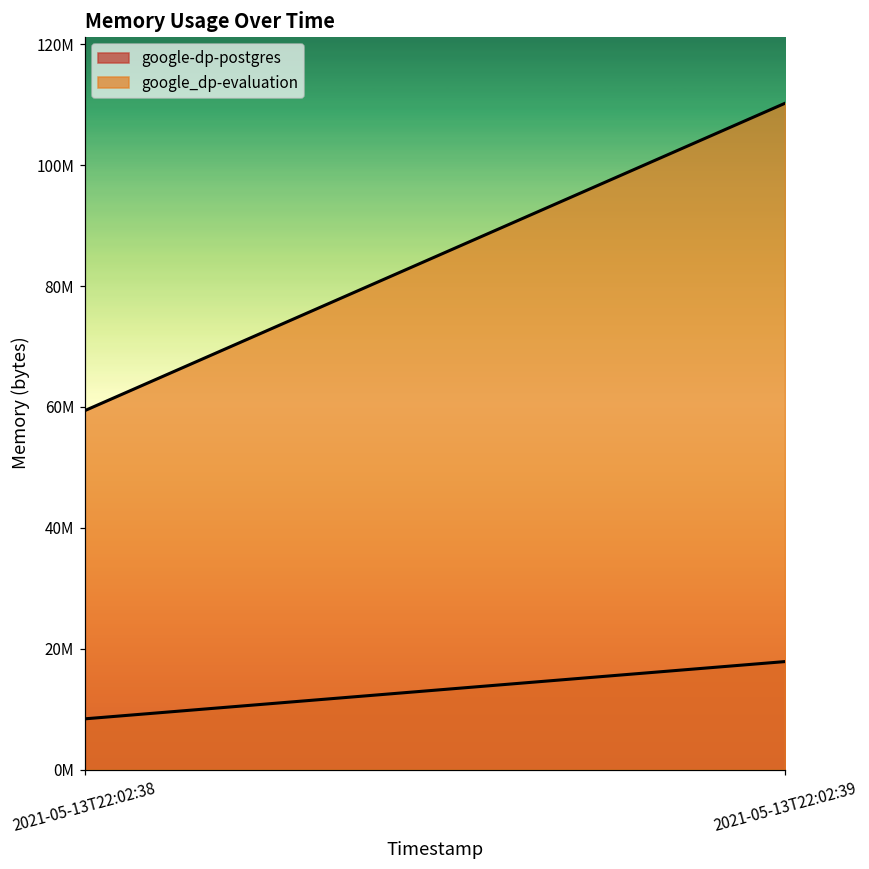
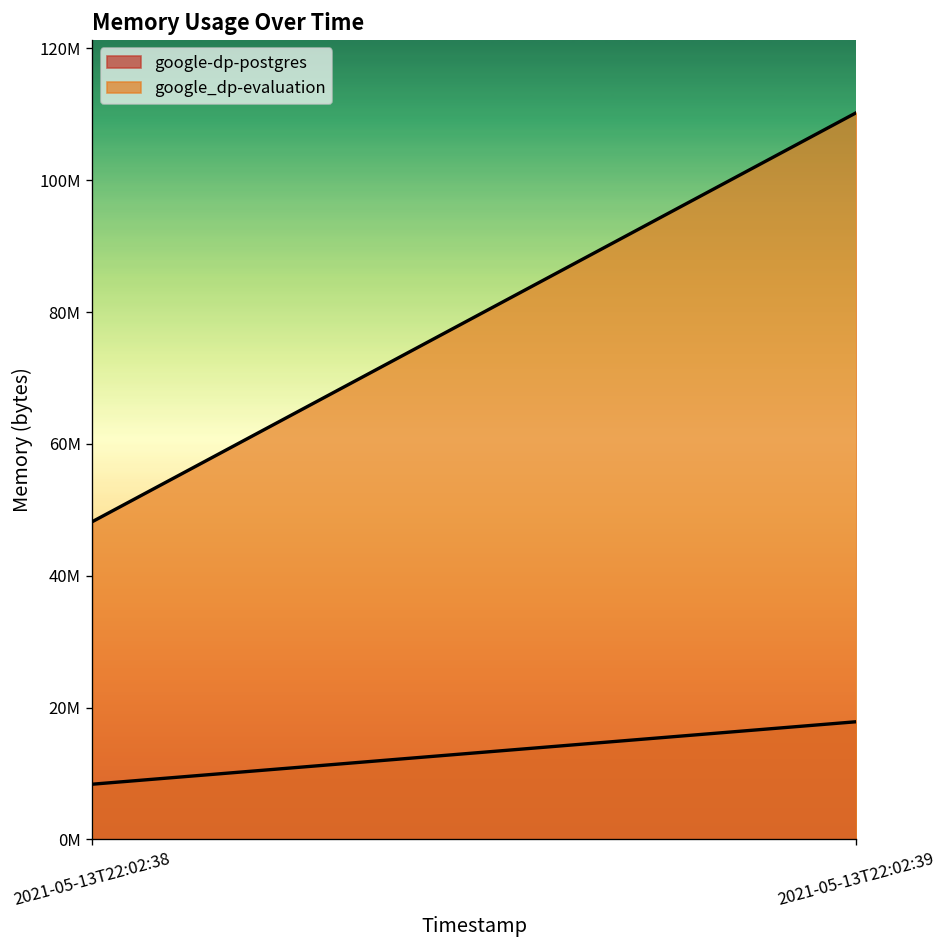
google_dp-evaluation, 2021-05-13T22:02:38: 59000000 -> 48000000
